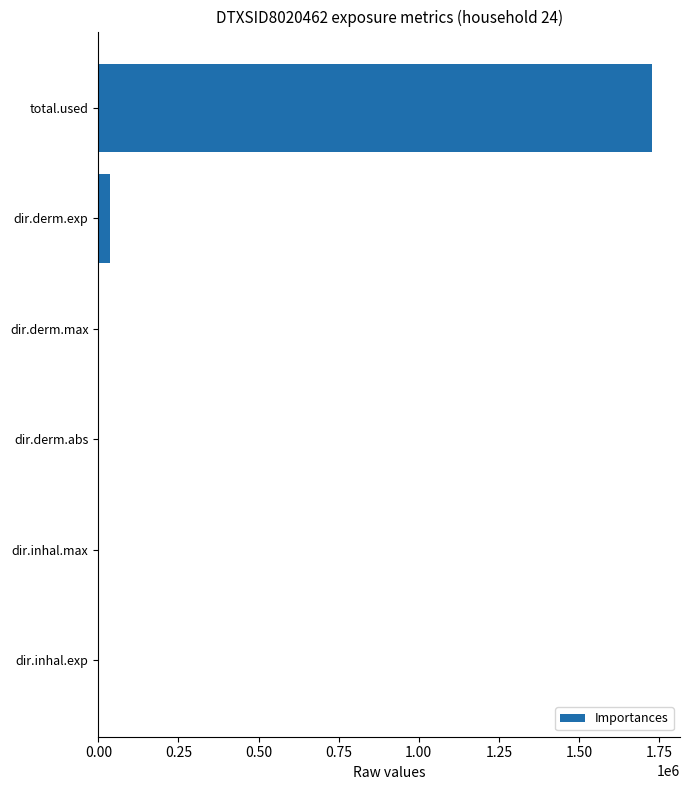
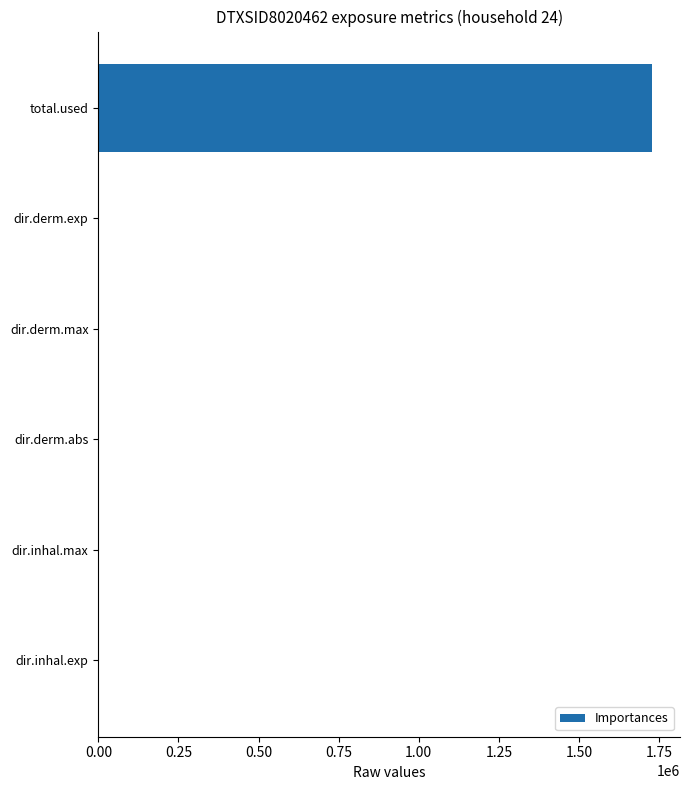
dir.derm.exp: 40000 -> 0
